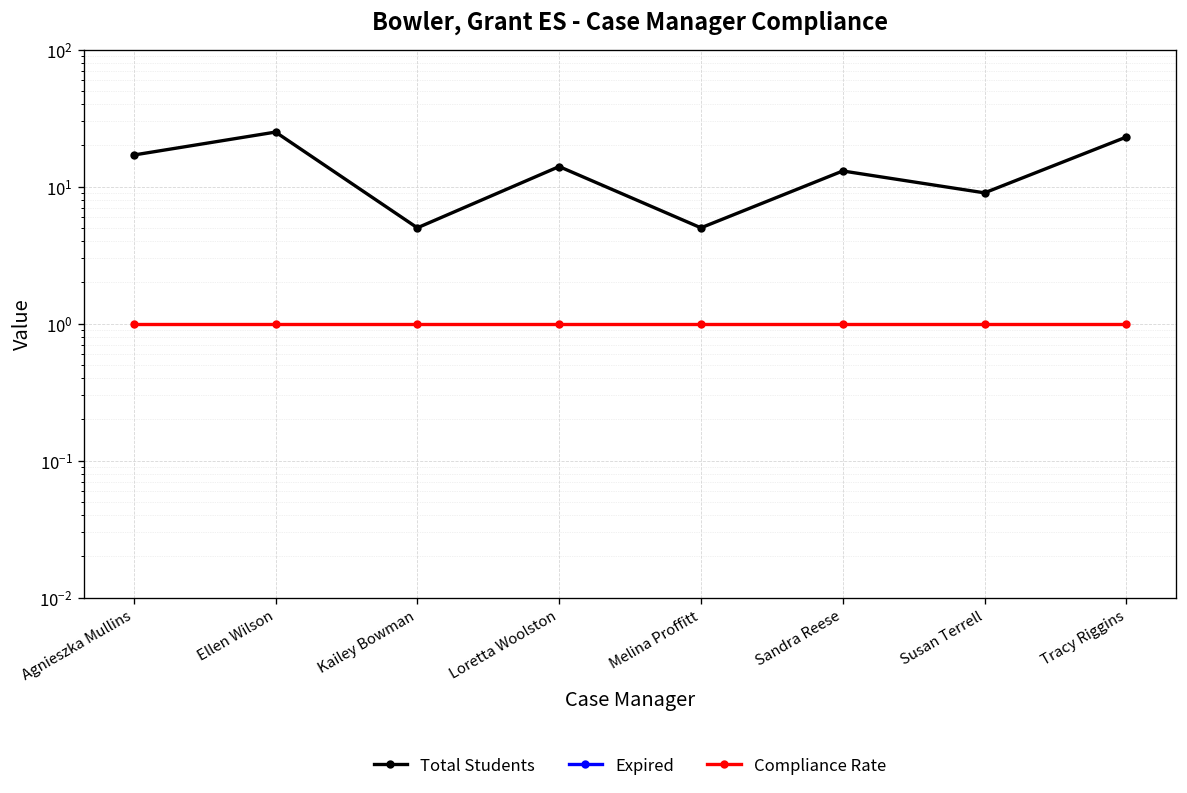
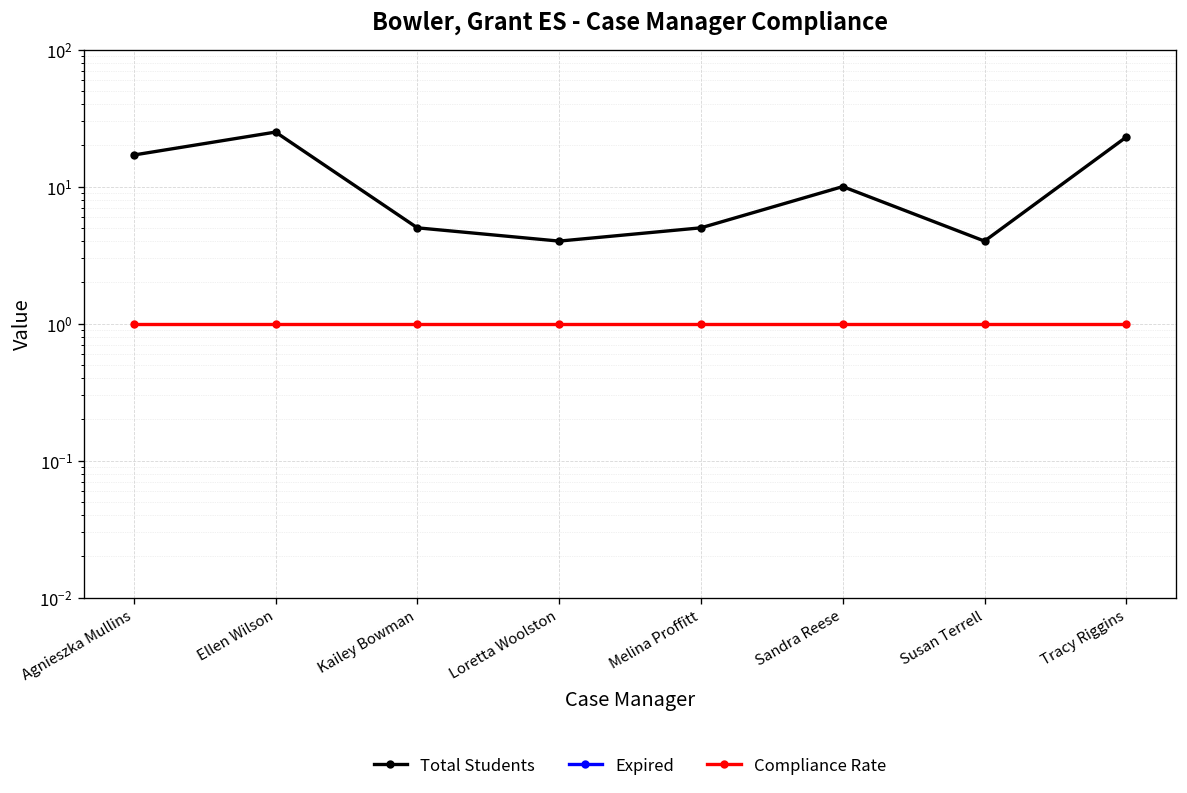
Total Students, Loretta Woolston: 14 -> 4
Total Students, Sandra Reese: 13 -> 10
Total Students, Susan Terrell: 9 -> 4
